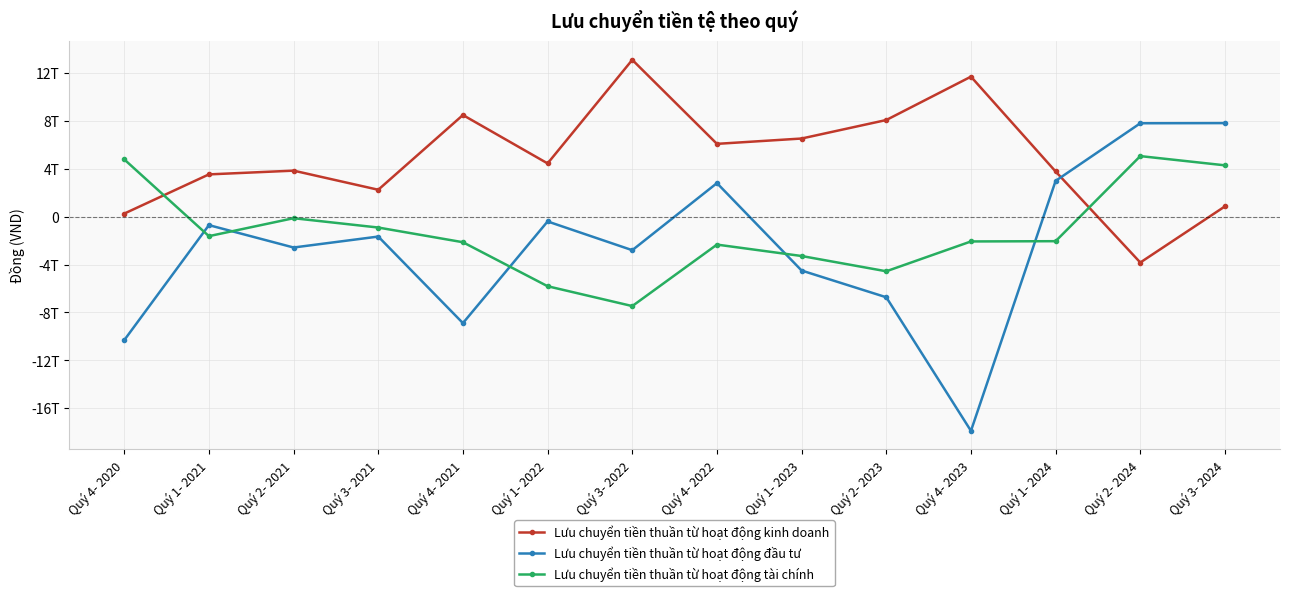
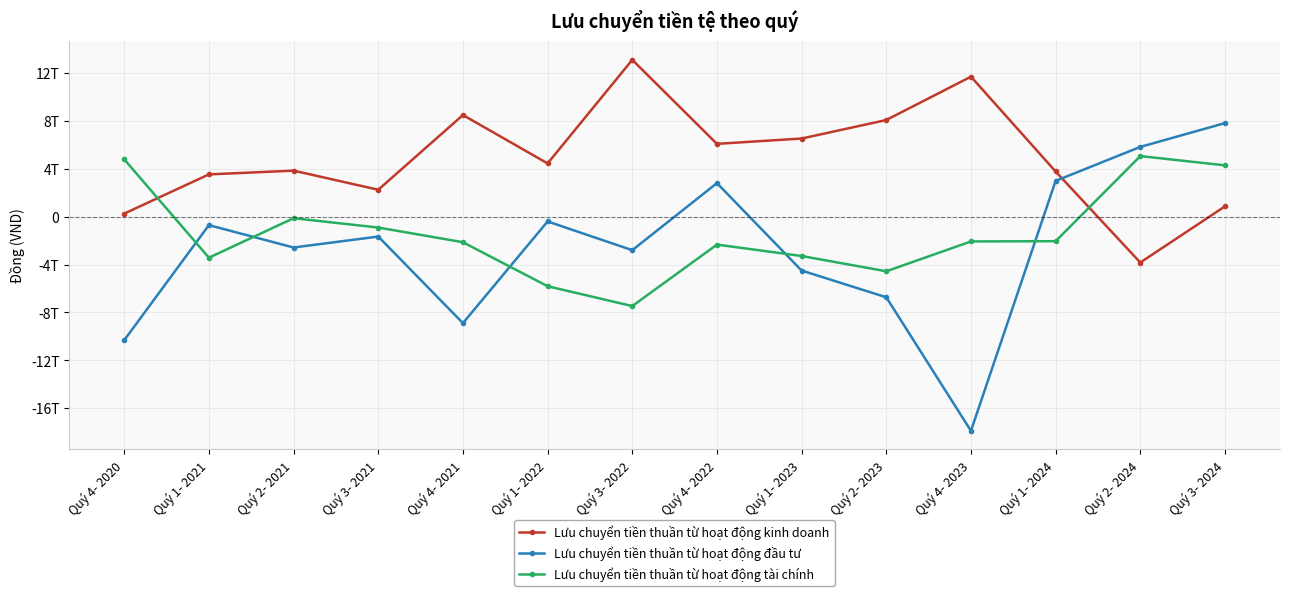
Lưu chuyển tiền thuần từ hoạt động tài chính, Quý 1- 2021: -1.6T -> -3.4T
Lưu chuyển tiền thuần từ hoạt động đầu tư, Quý 2- 2024: 7.8T -> 5.8T
